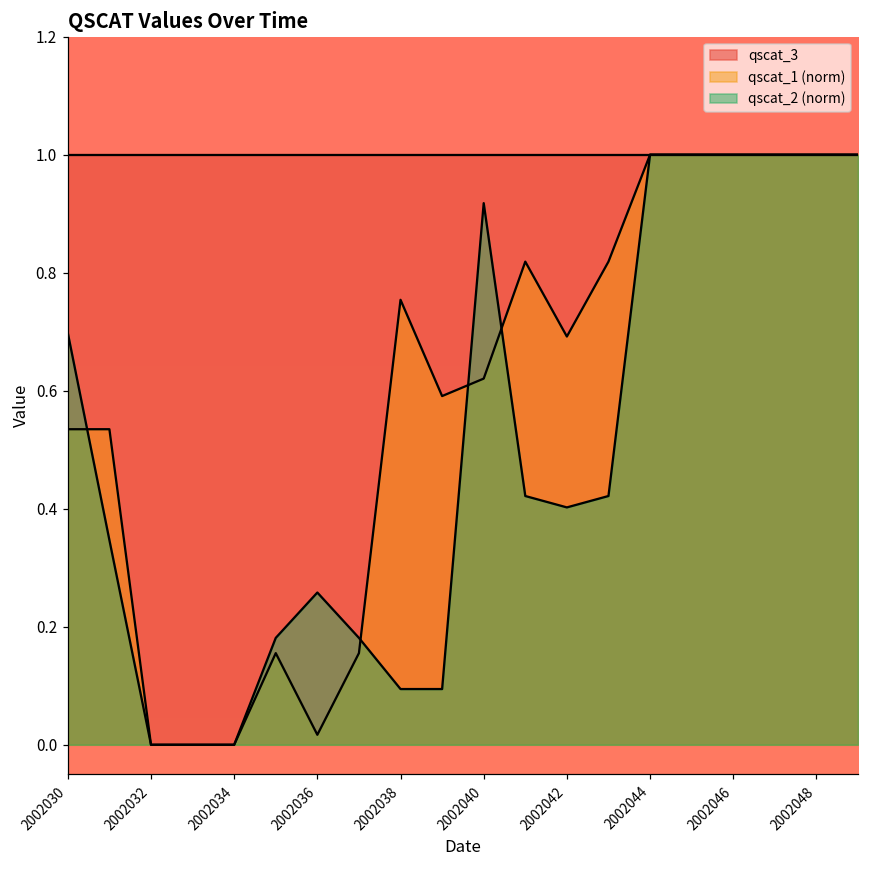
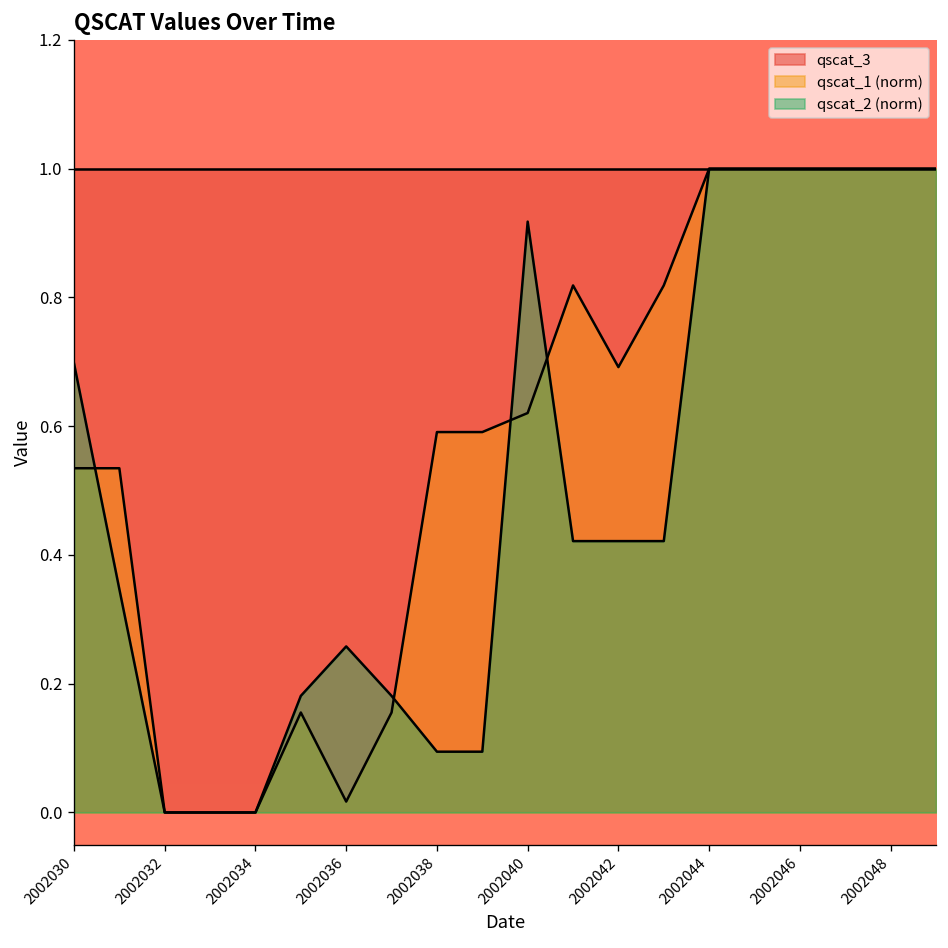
qscat_1 (norm), 2002038: 0.75 -> 0.59
qscat_2 (norm), 2002042: 0.40 -> 0.42
